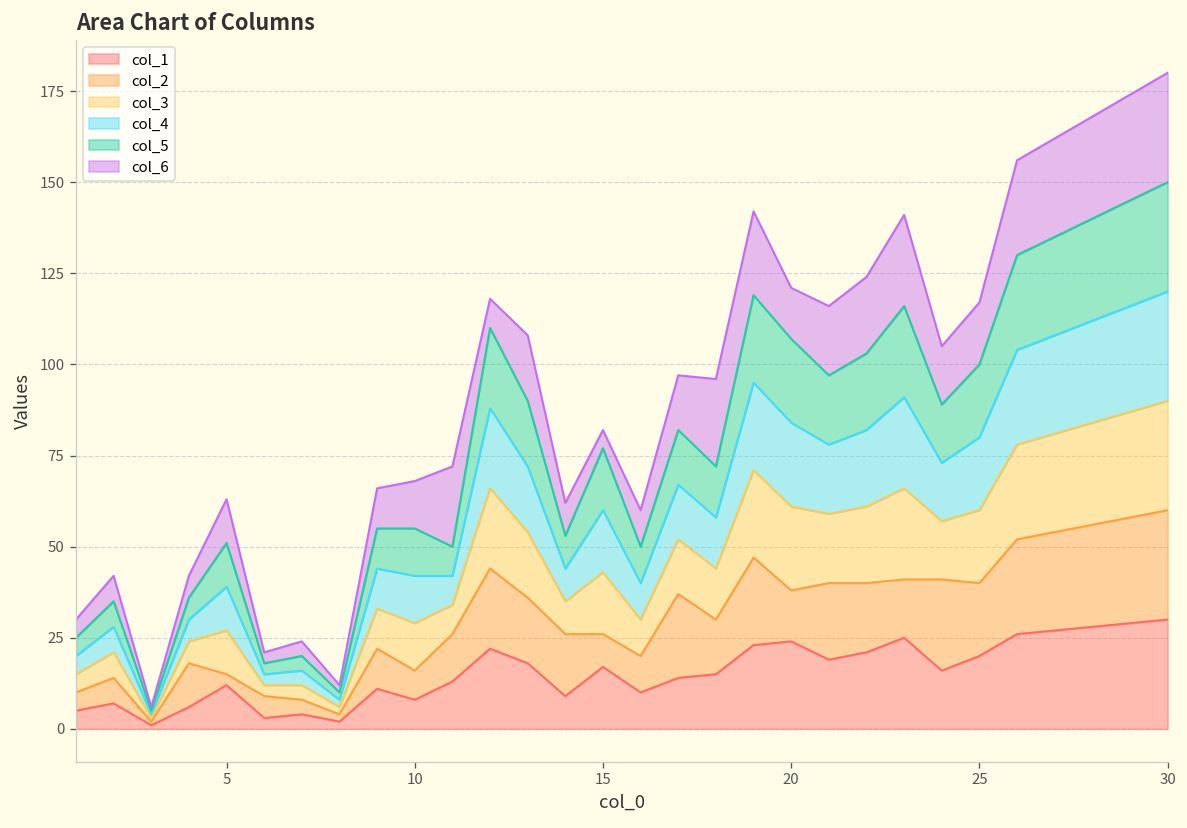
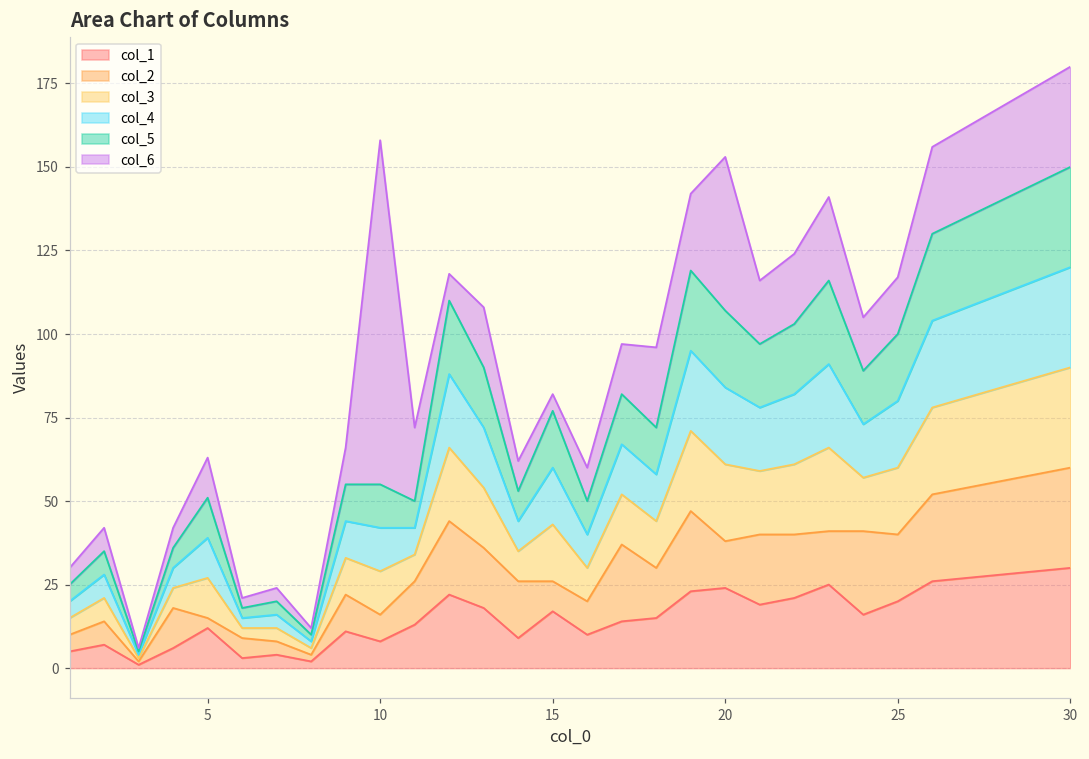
col_6, 10: 13 -> 103
col_6, 20: 14 -> 46
